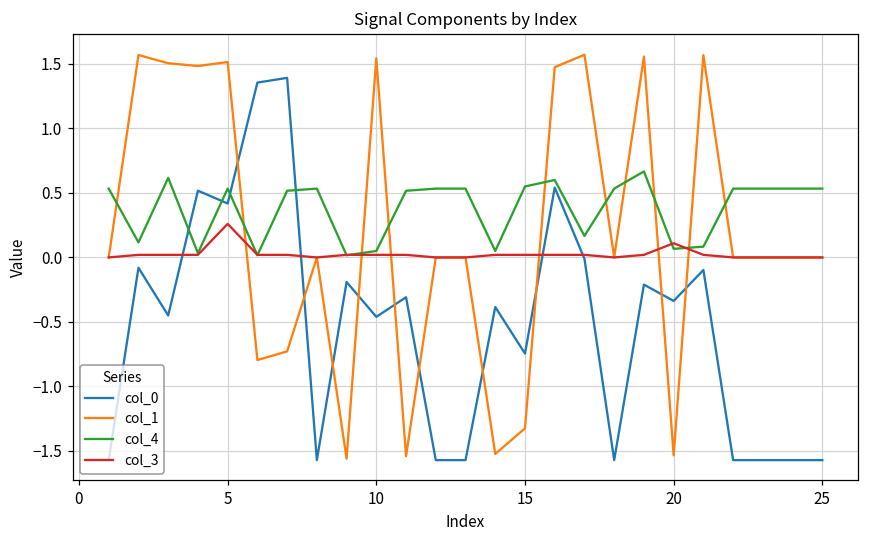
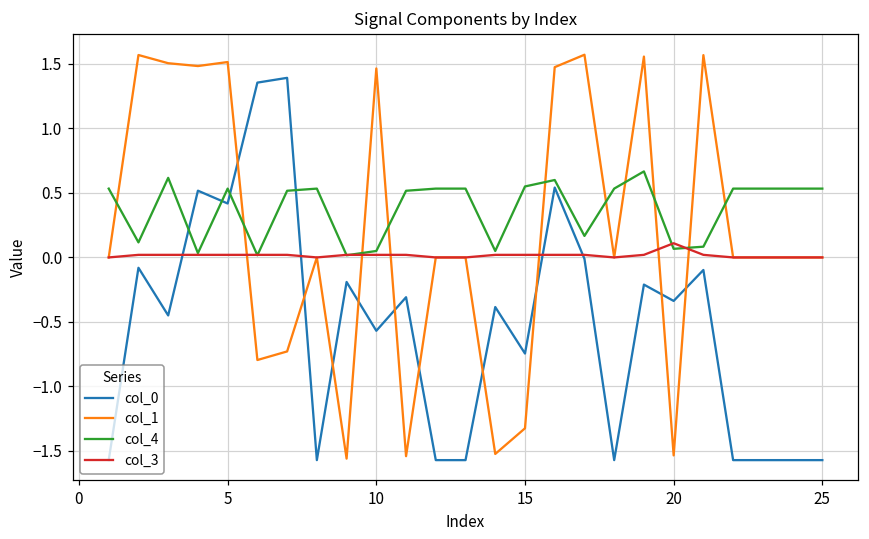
col_3, 5: 0.26 -> 0.02
col_0, 10: -0.46 -> -0.57
col_1, 10: 1.54 -> 1.46
